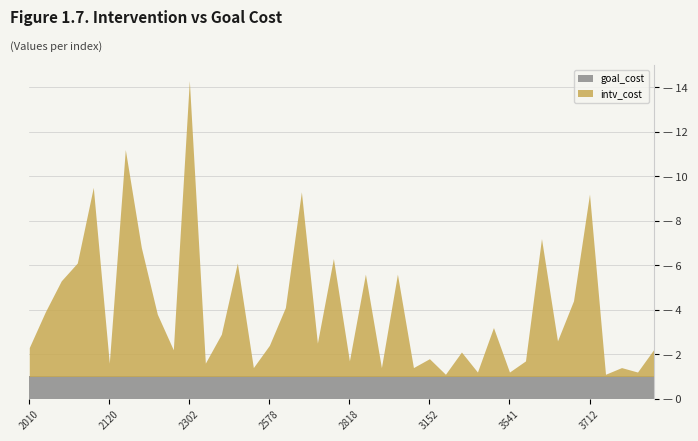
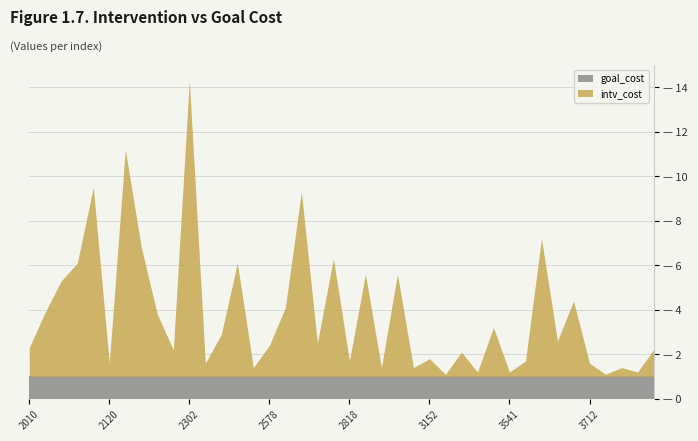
intv_cost, 3712: — 8.2 -> — 0.6
